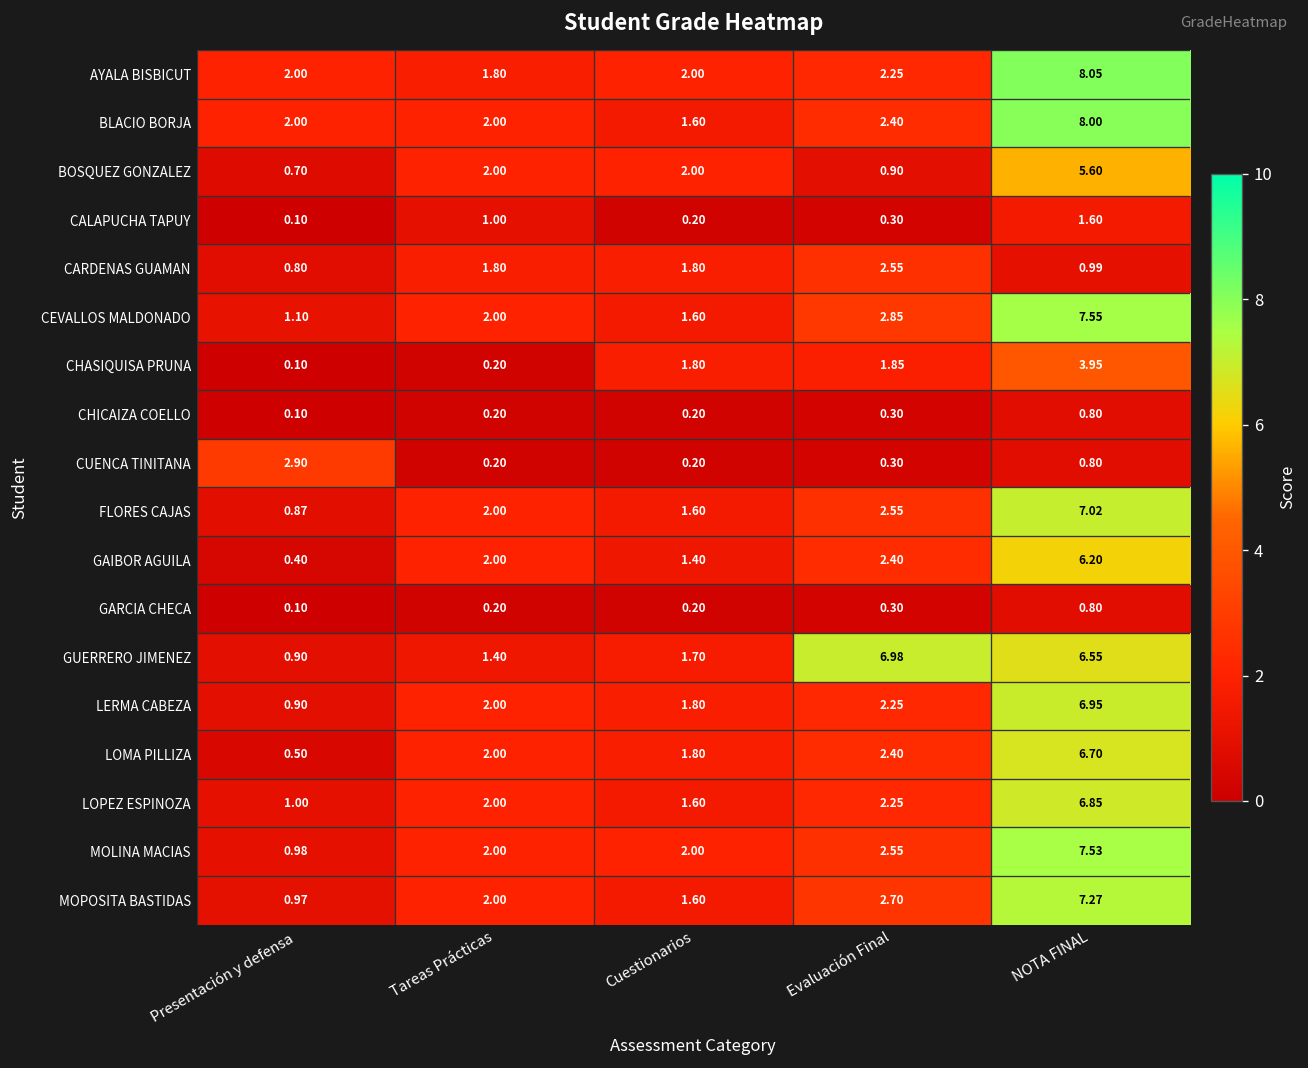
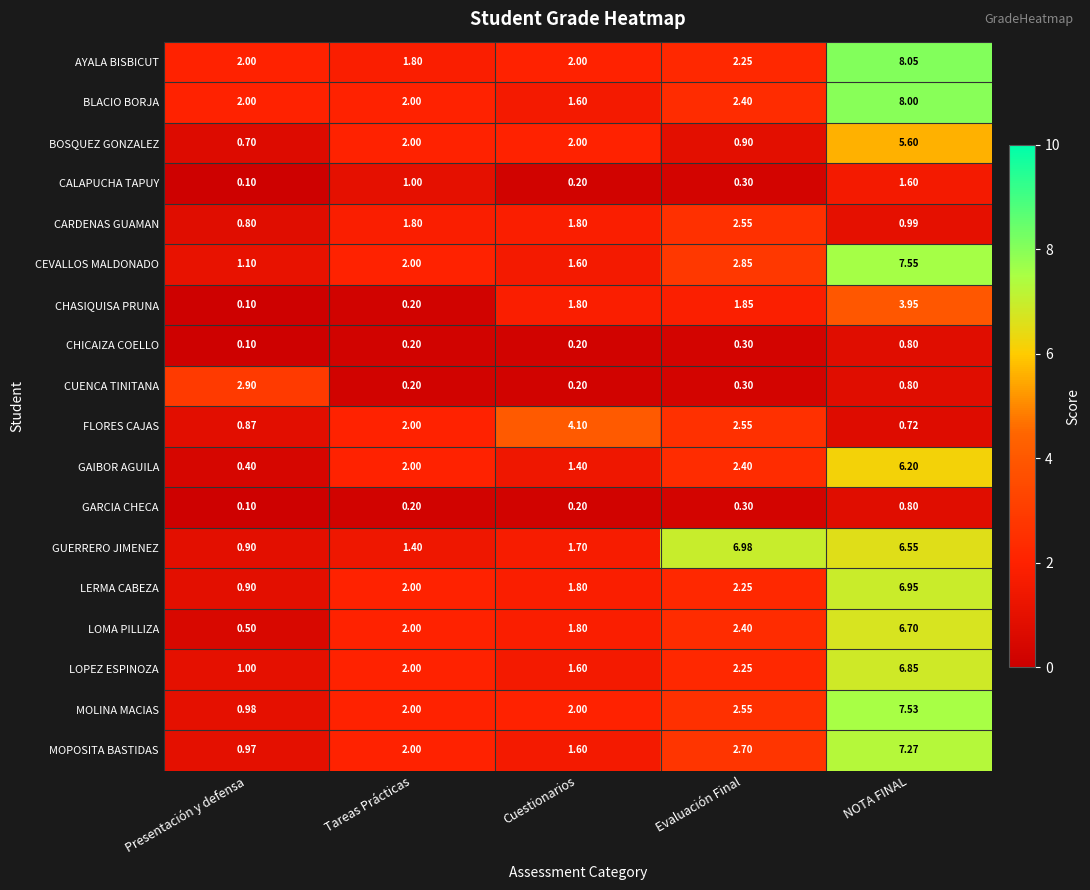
FLORES CAJAS, Cuestionarios: 1.60 -> 4.10
FLORES CAJAS, NOTA FINAL: 7.02 -> 0.72
